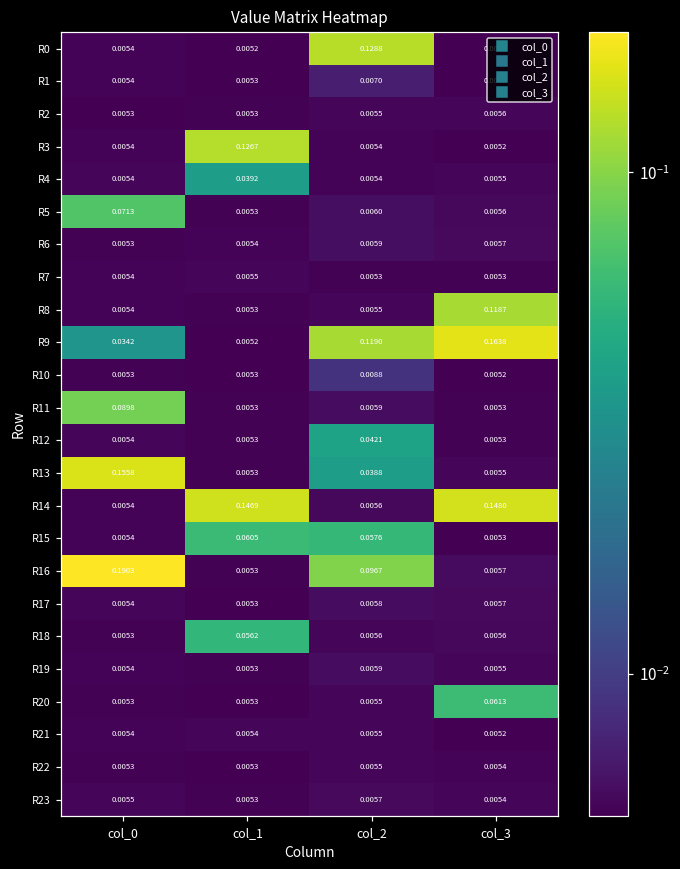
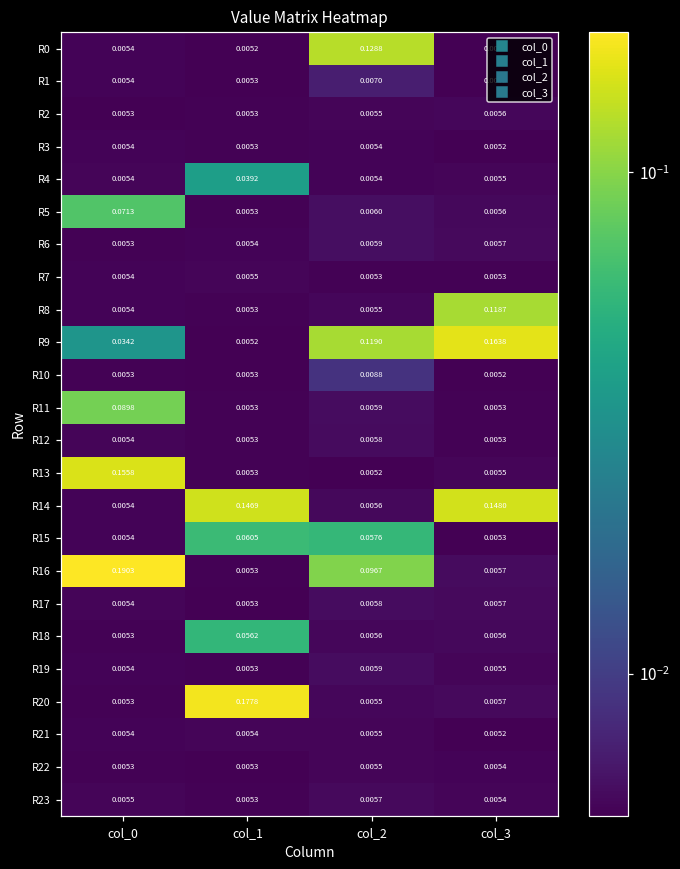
R3, col_1: 0.1267 -> 0.0053
R12, col_2: 0.0421 -> 0.0058
R13, col_2: 0.0388 -> 0.0052
R20, col_1: 0.0053 -> 0.1778
R20, col_3: 0.0613 -> 0.0057
